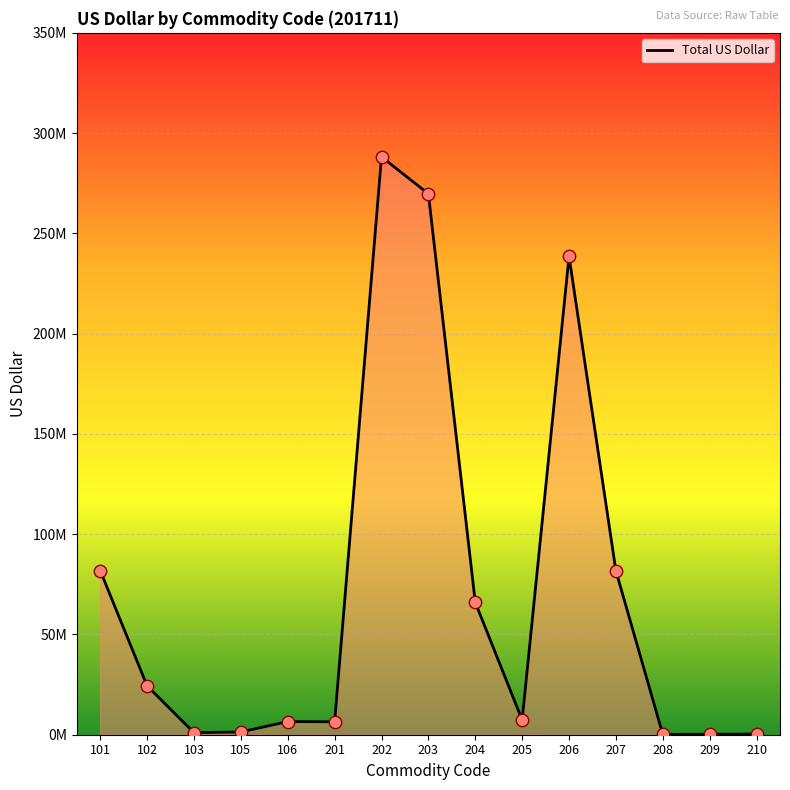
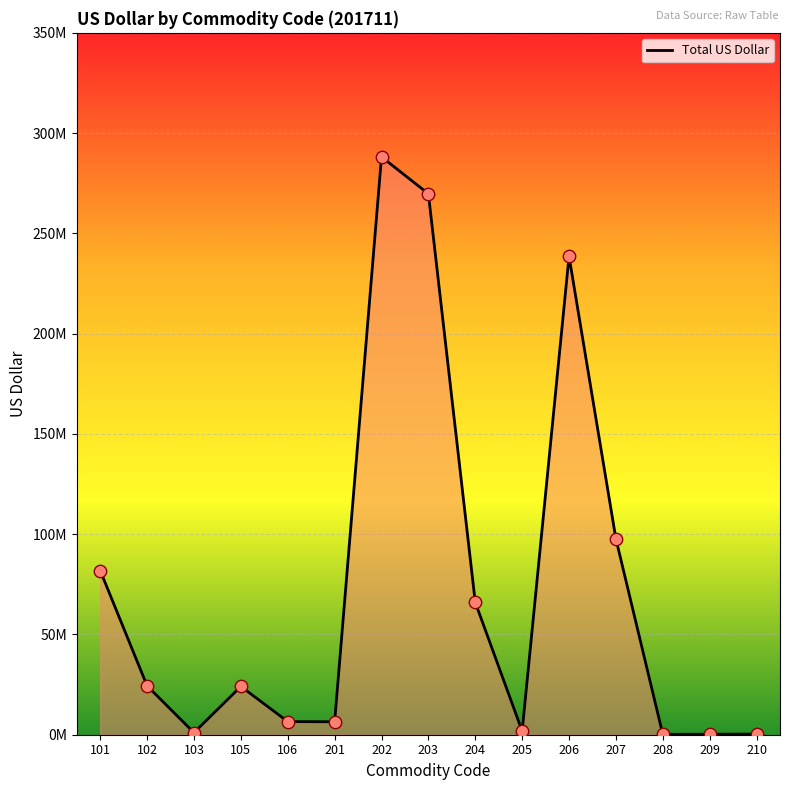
105: 1000000 -> 24000000
205: 7000000 -> 2000000
207: 82000000 -> 98000000
